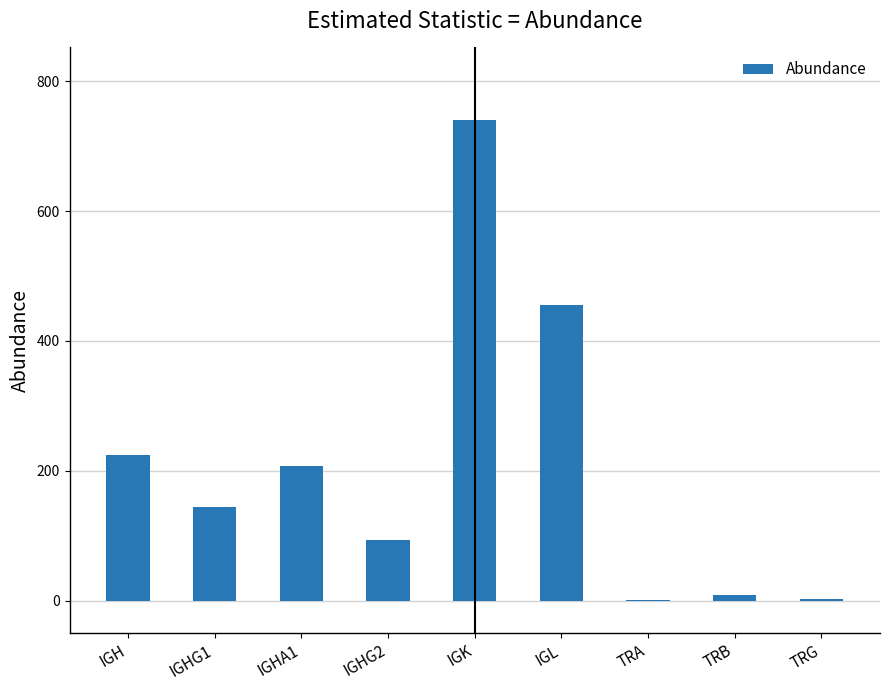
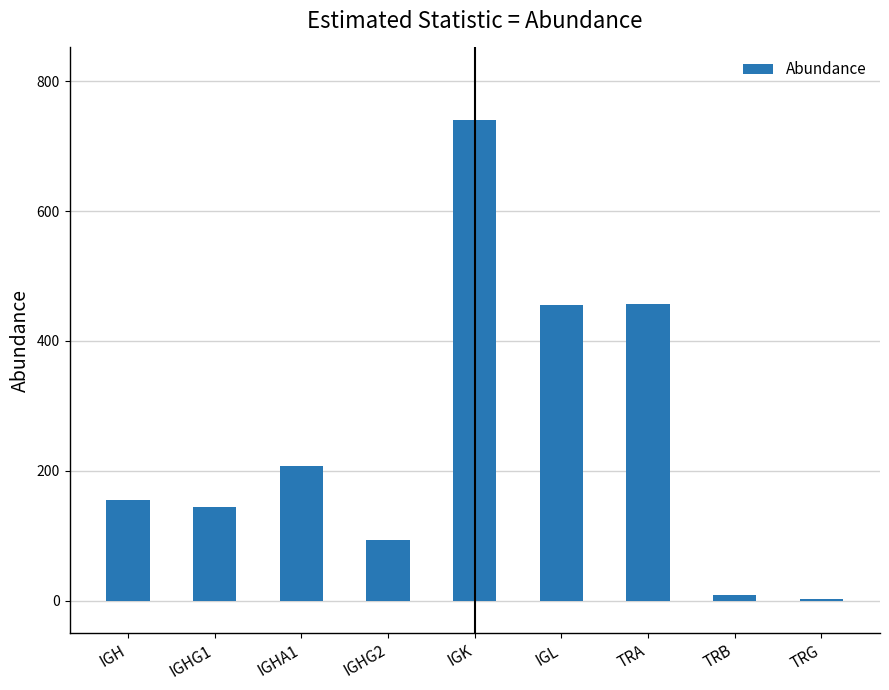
IGH: 230 -> 160
TRA: 0 -> 460
